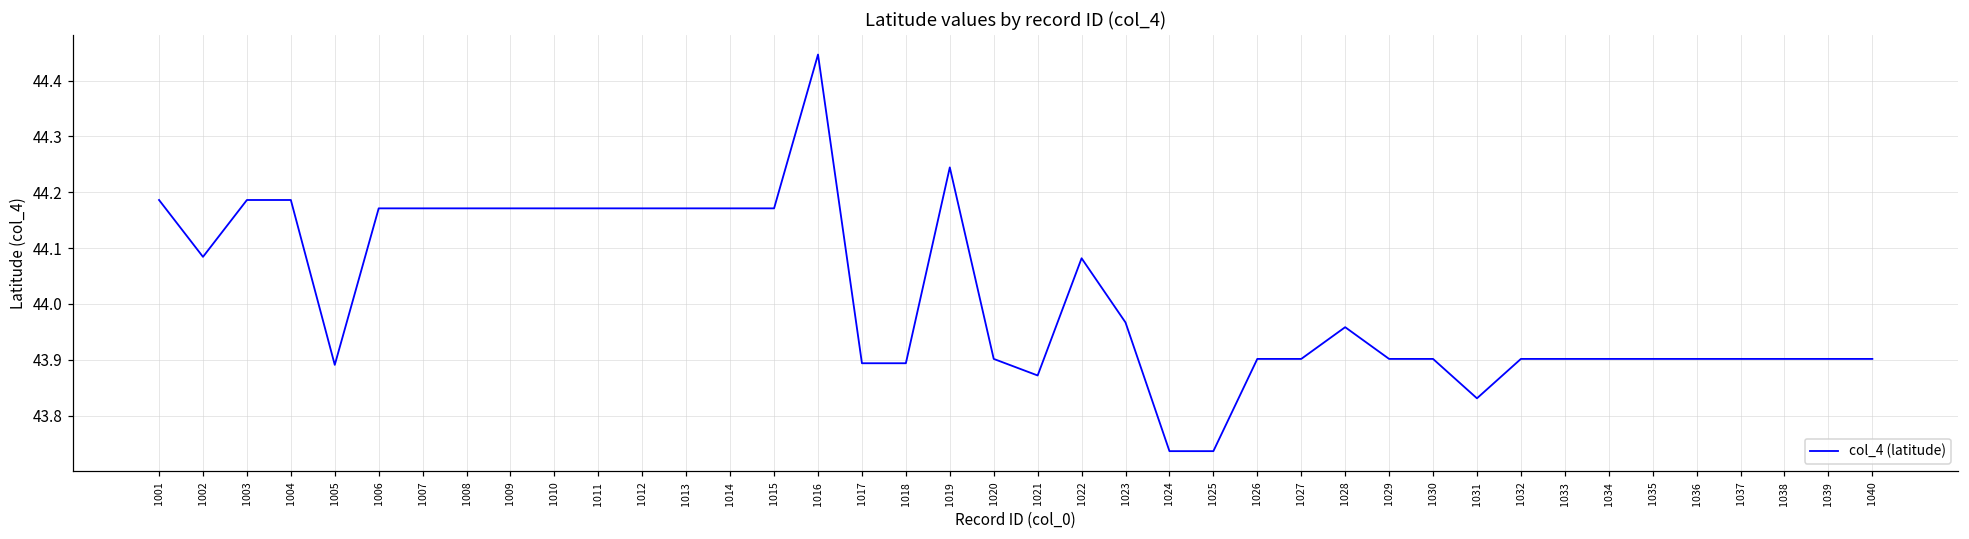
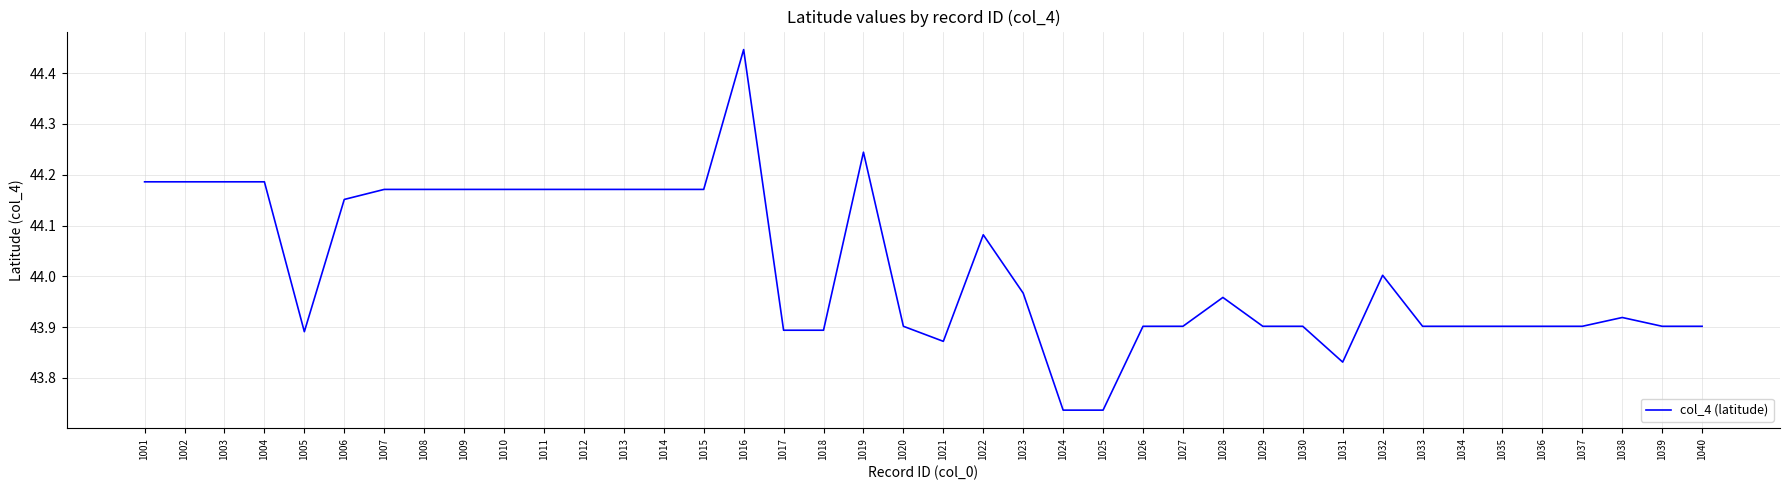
1002: 44.08 -> 44.19
1006: 44.17 -> 44.15
1032: 43.90 -> 44.00
1038: 43.90 -> 43.92
